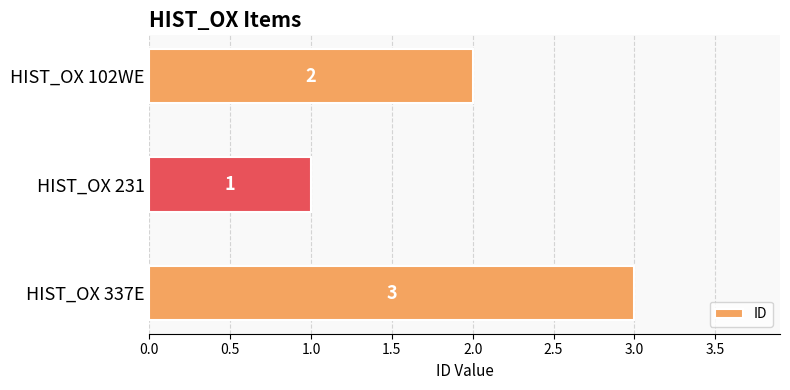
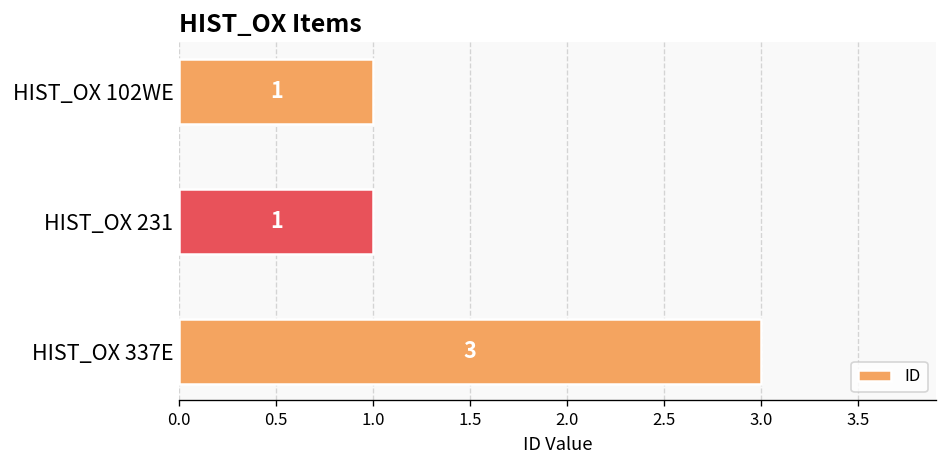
HIST_OX 102WE: 2 -> 1
